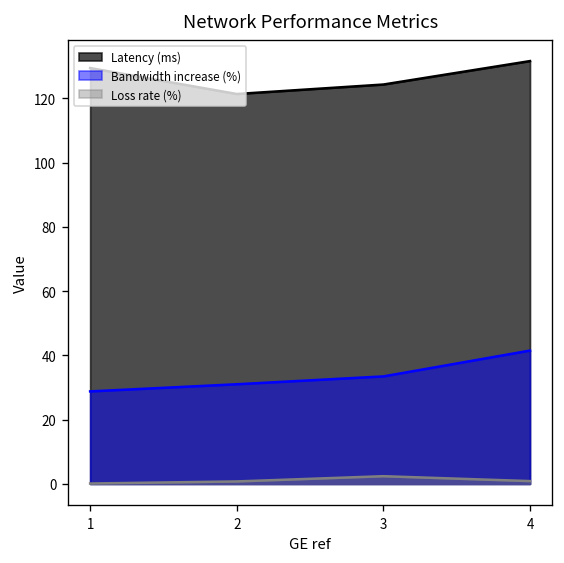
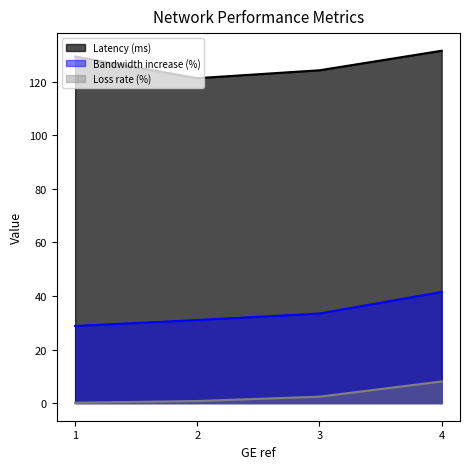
Loss rate (%), 4: 1 -> 8
